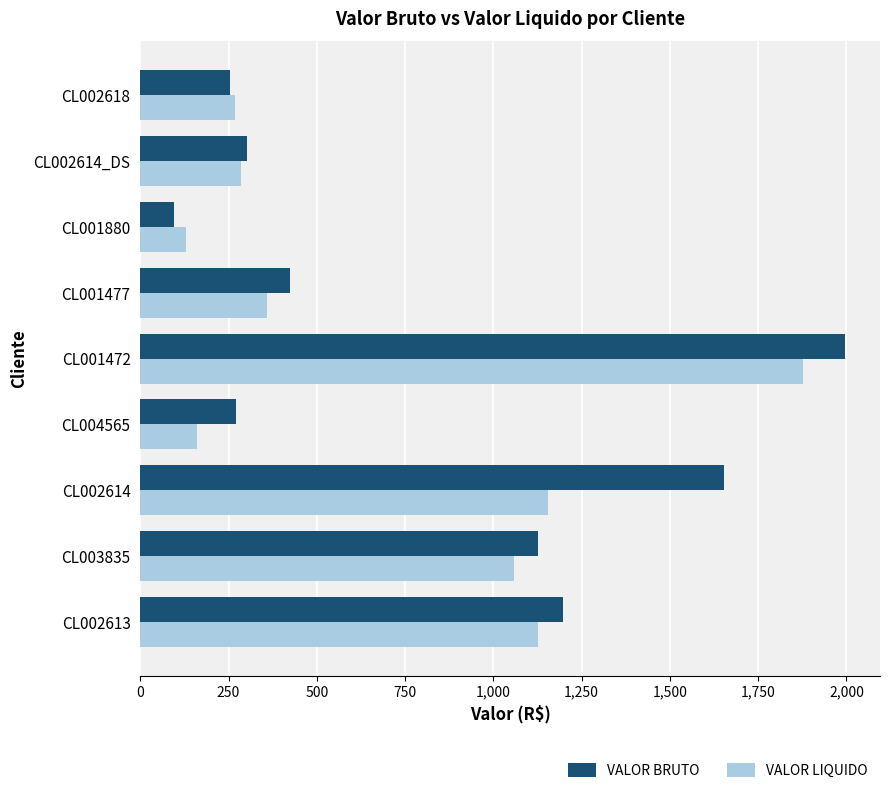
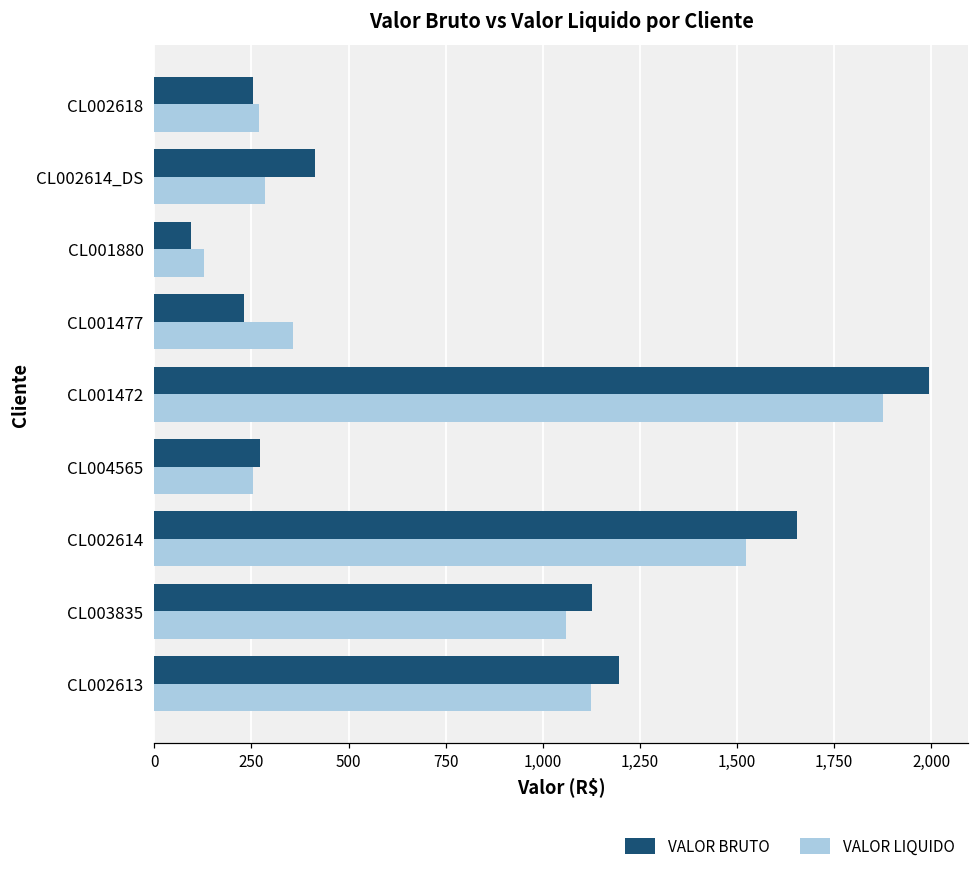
VALOR BRUTO, CL002614_DS: 300 -> 410
VALOR BRUTO, CL001477: 420 -> 230
VALOR LIQUIDO, CL004565: 160 -> 250
VALOR LIQUIDO, CL002614: 1,150 -> 1,520
